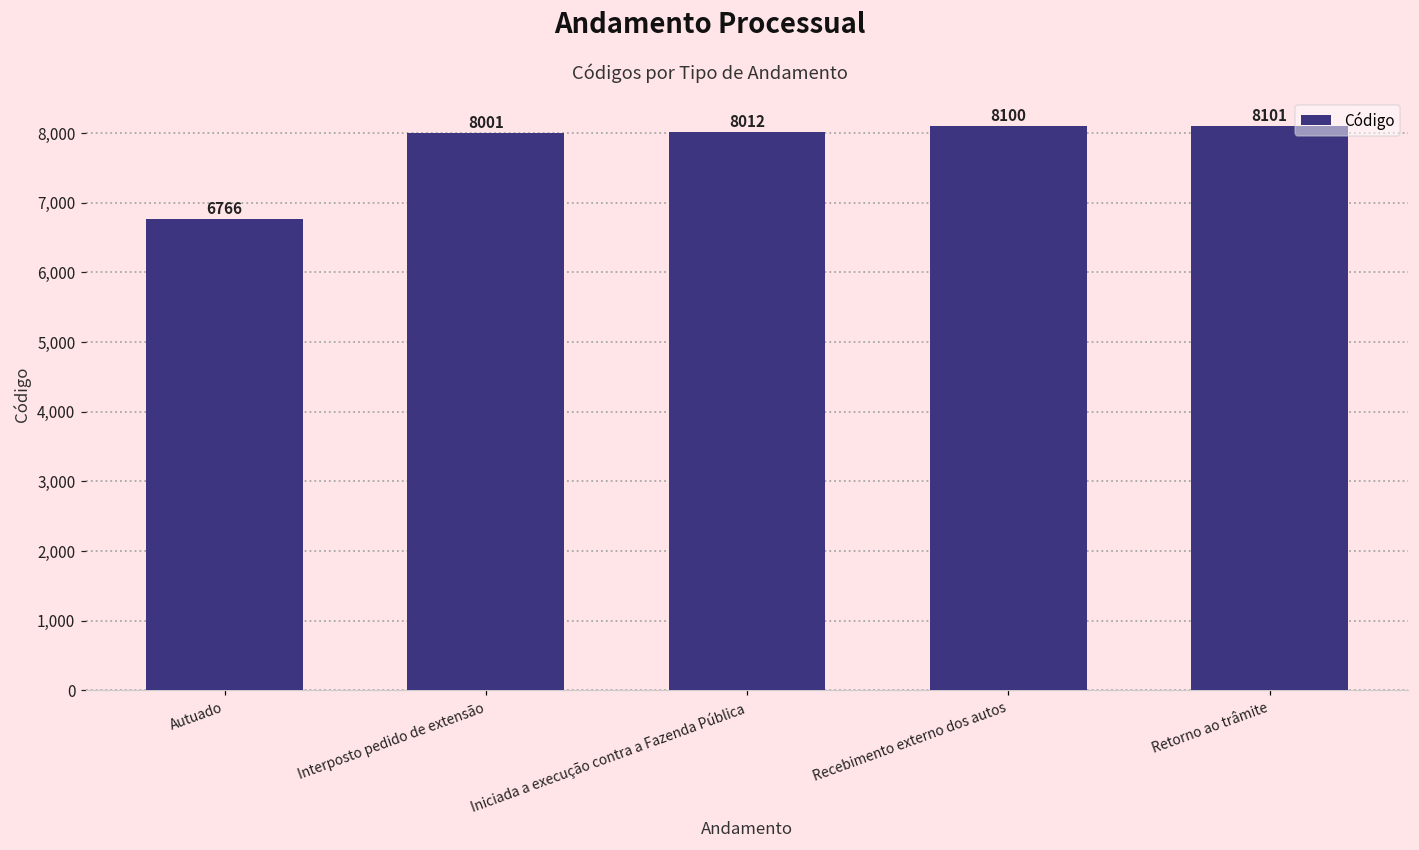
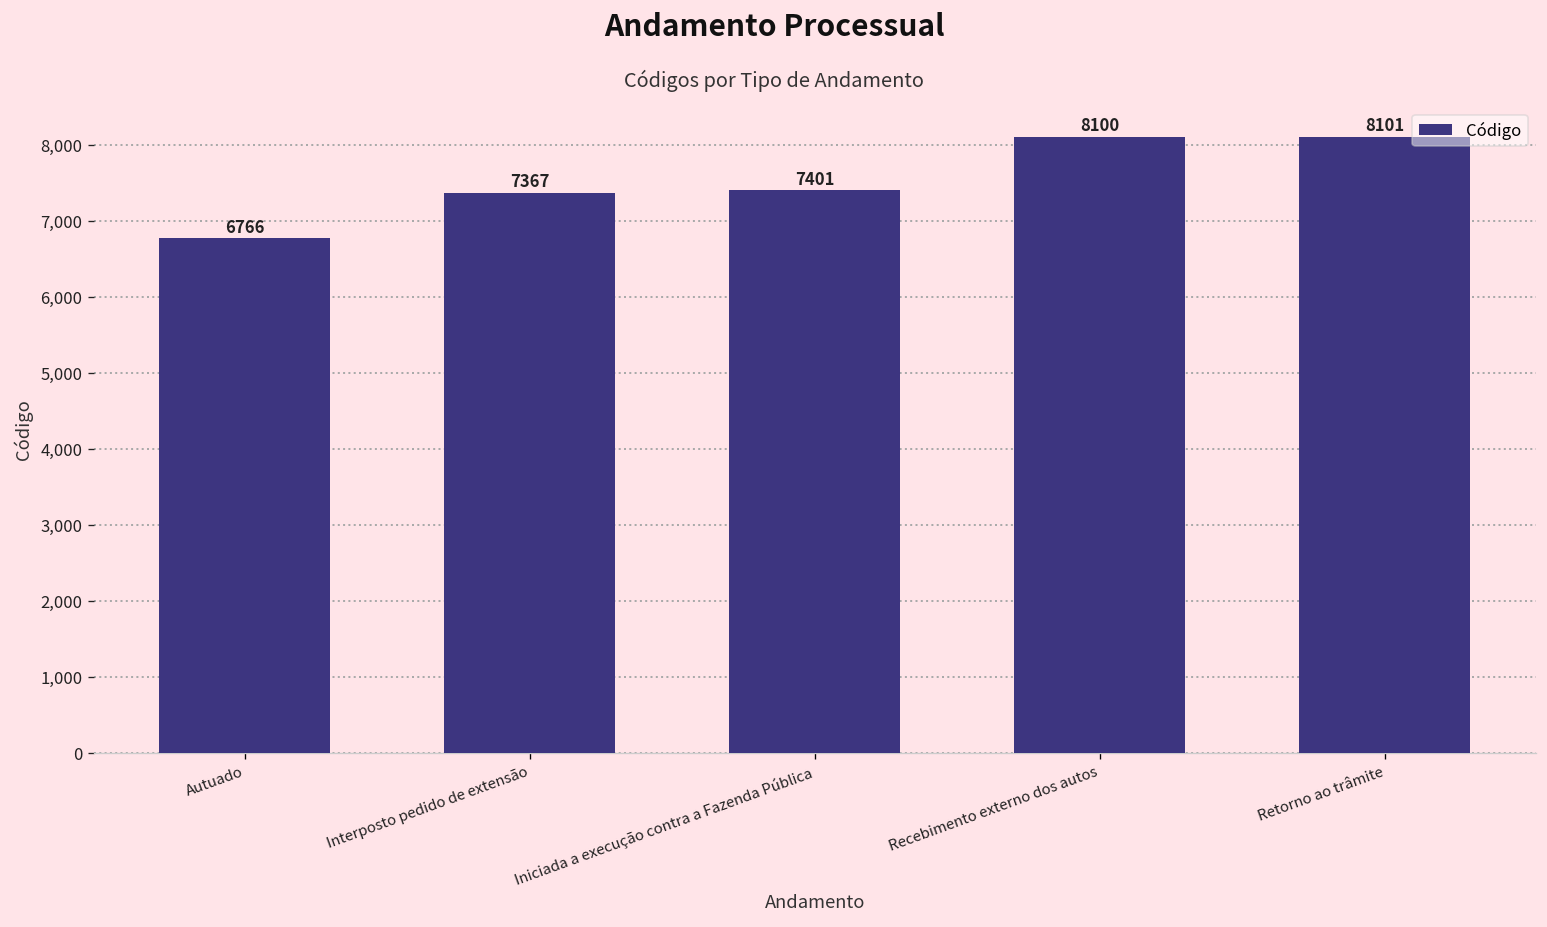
Interposto pedido de extensão: 8001 -> 7367
Iniciada a execução contra a Fazenda Pública: 8012 -> 7401
